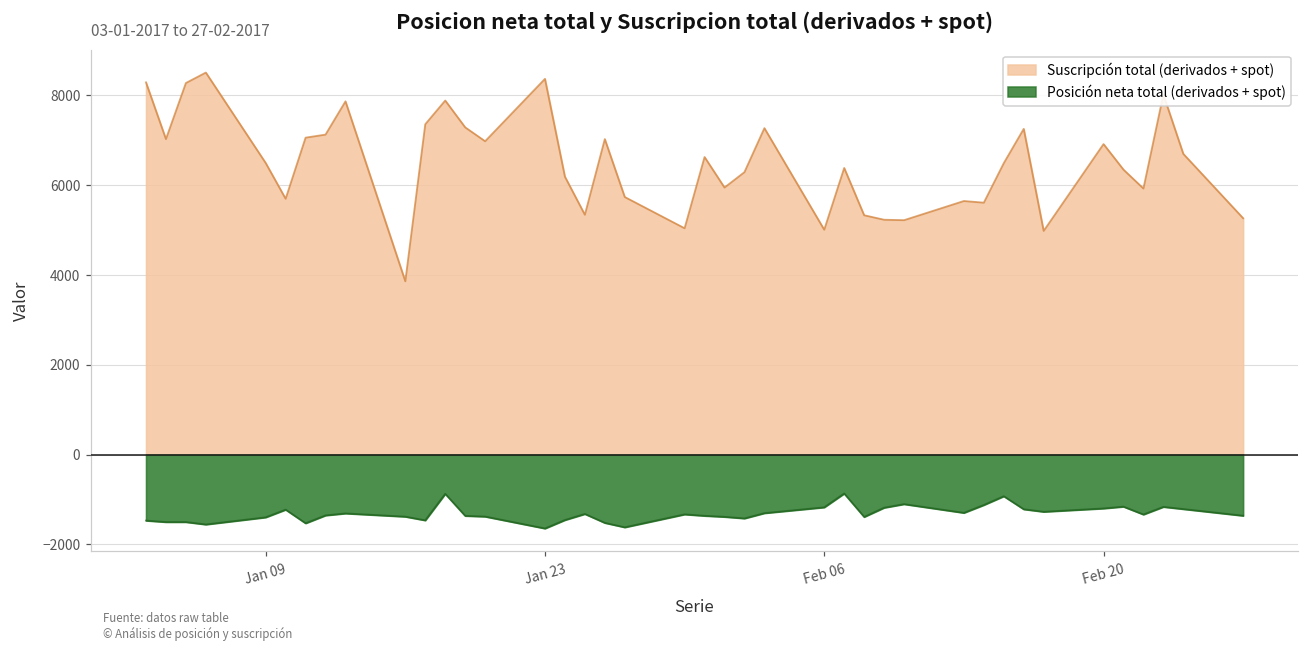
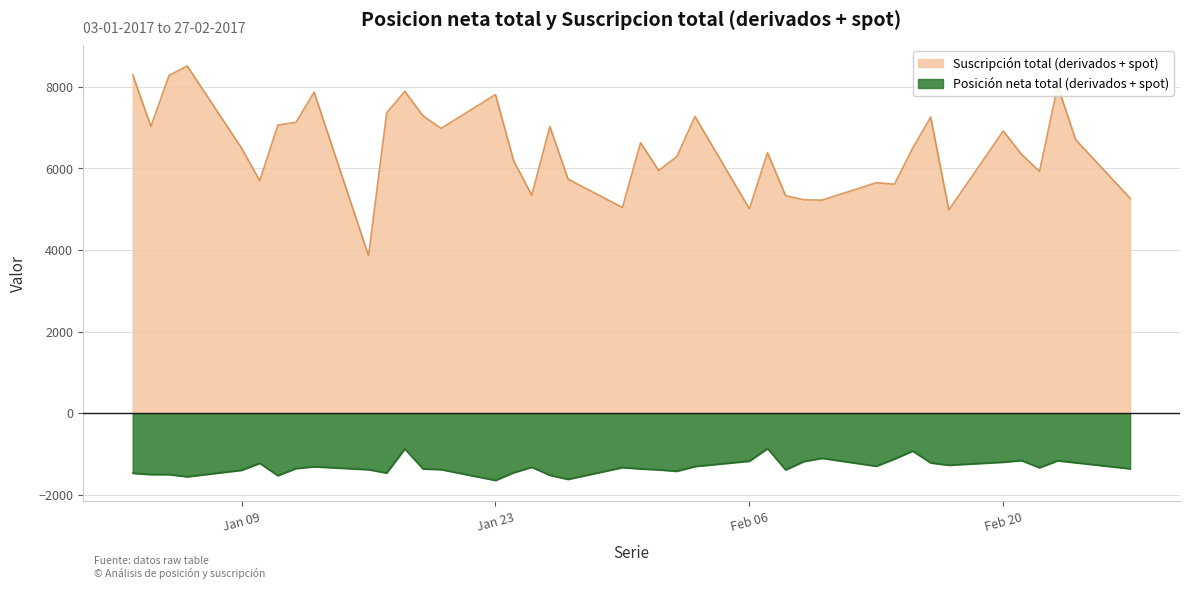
Suscripción total (derivados + spot), Jan 23: 8400 -> 7800
